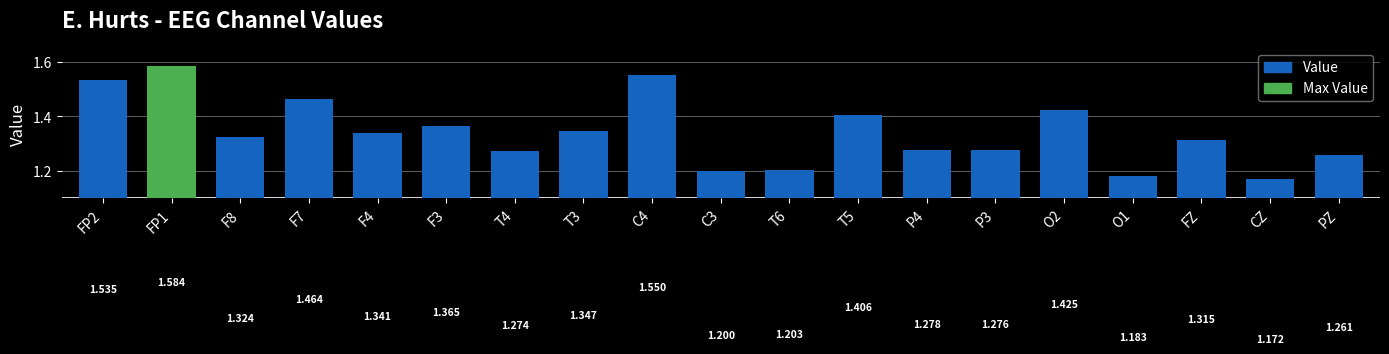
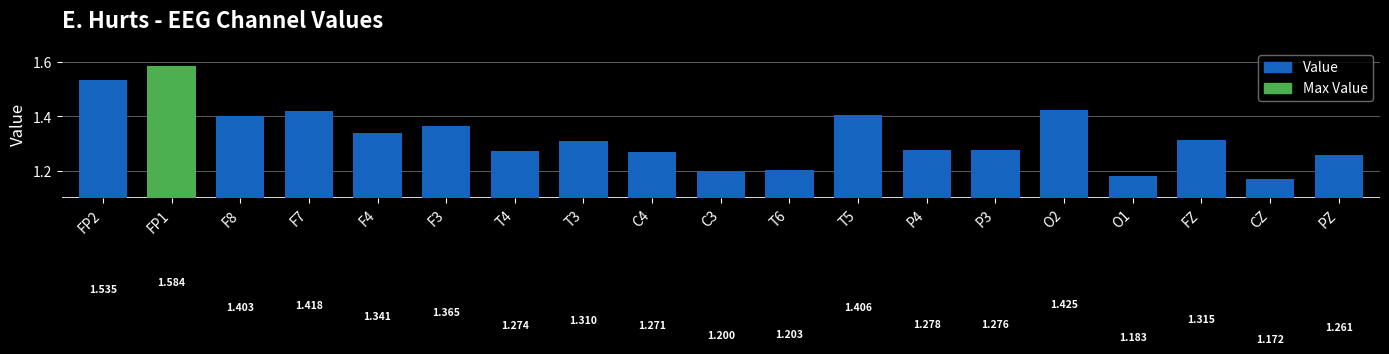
F8: 1.324 -> 1.403
F7: 1.464 -> 1.418
T3: 1.347 -> 1.310
C4: 1.550 -> 1.271
